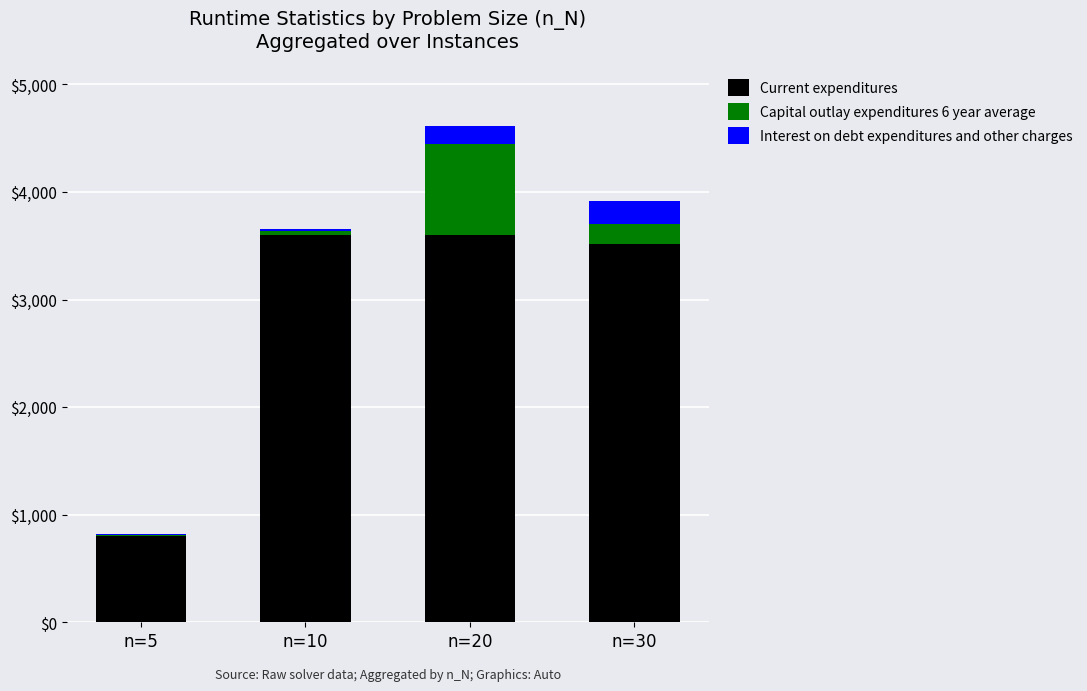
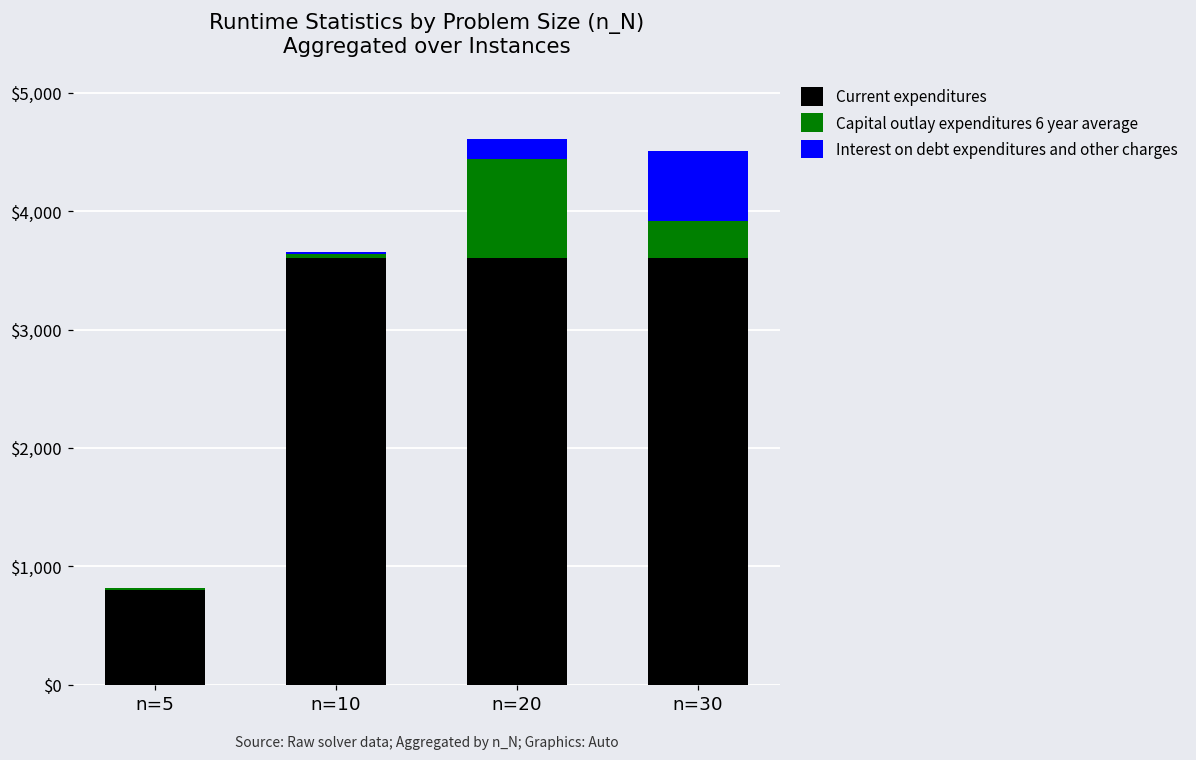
Current expenditures, n=30: $3,520 -> $3,600
Capital outlay expenditures 6 year average, n=30: $190 -> $320
Interest on debt expenditures and other charges, n=30: $210 -> $590
